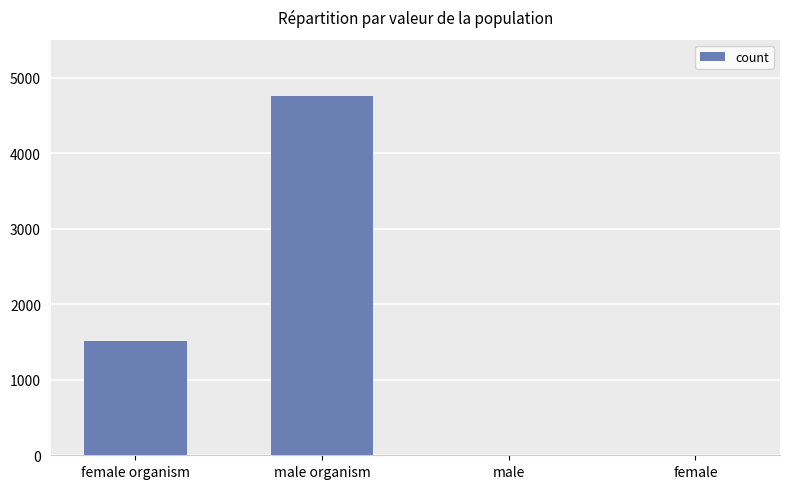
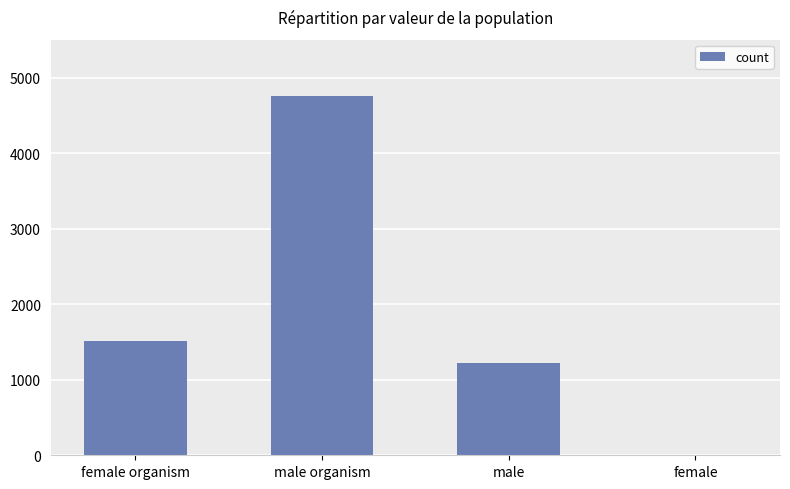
male: 0 -> 1200
